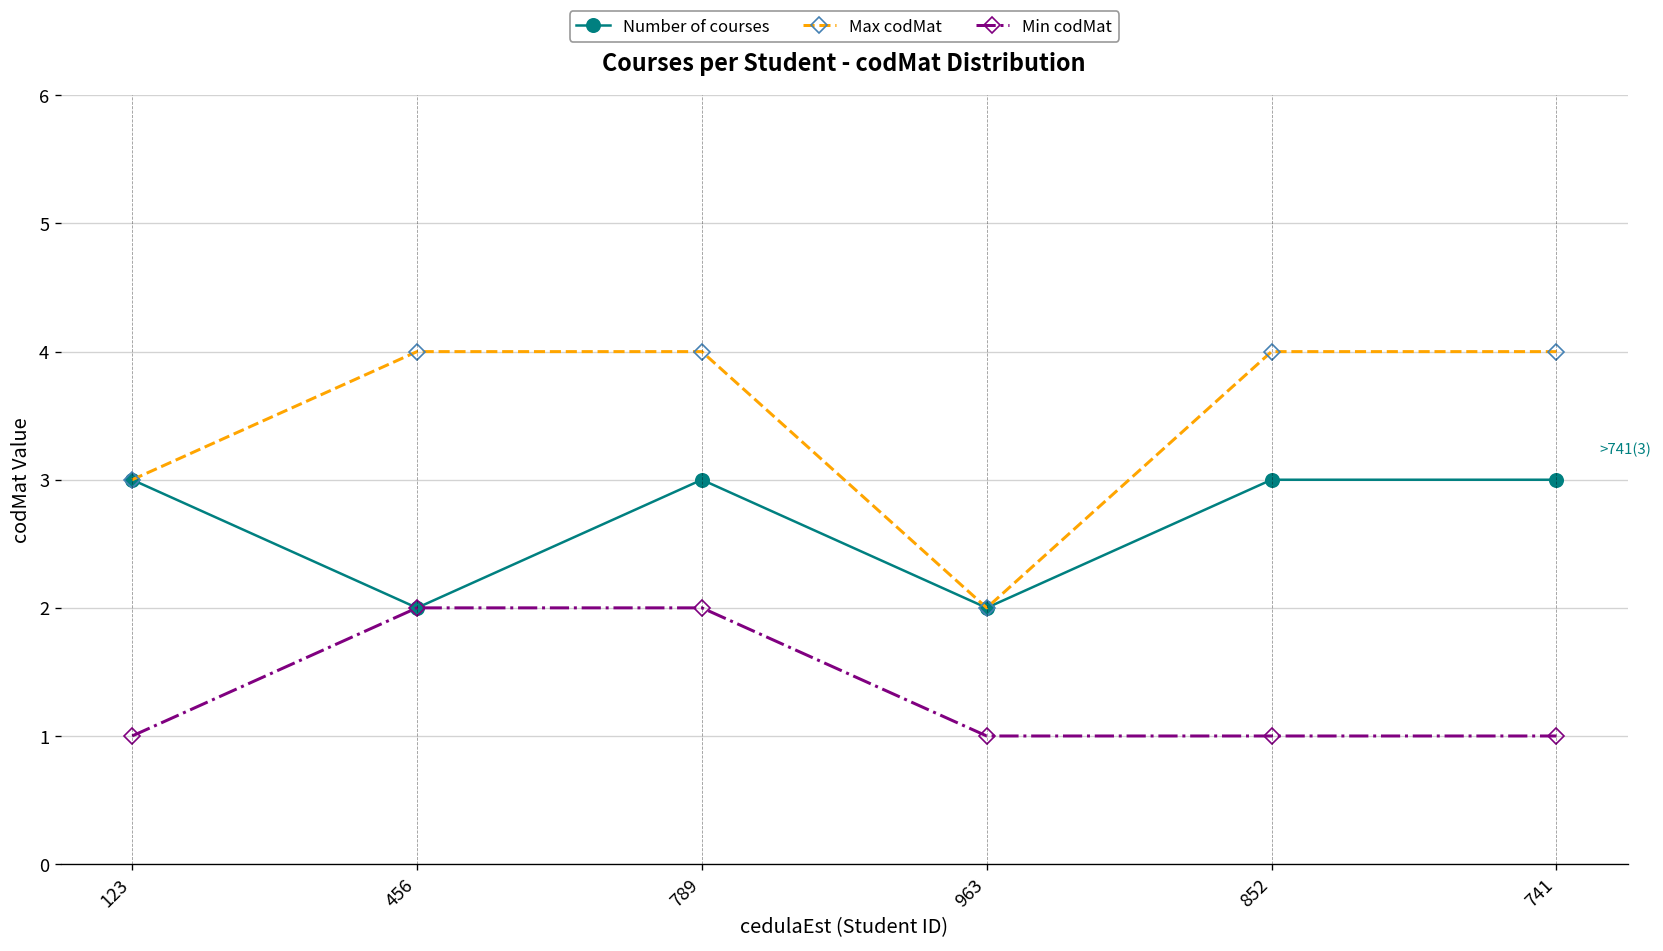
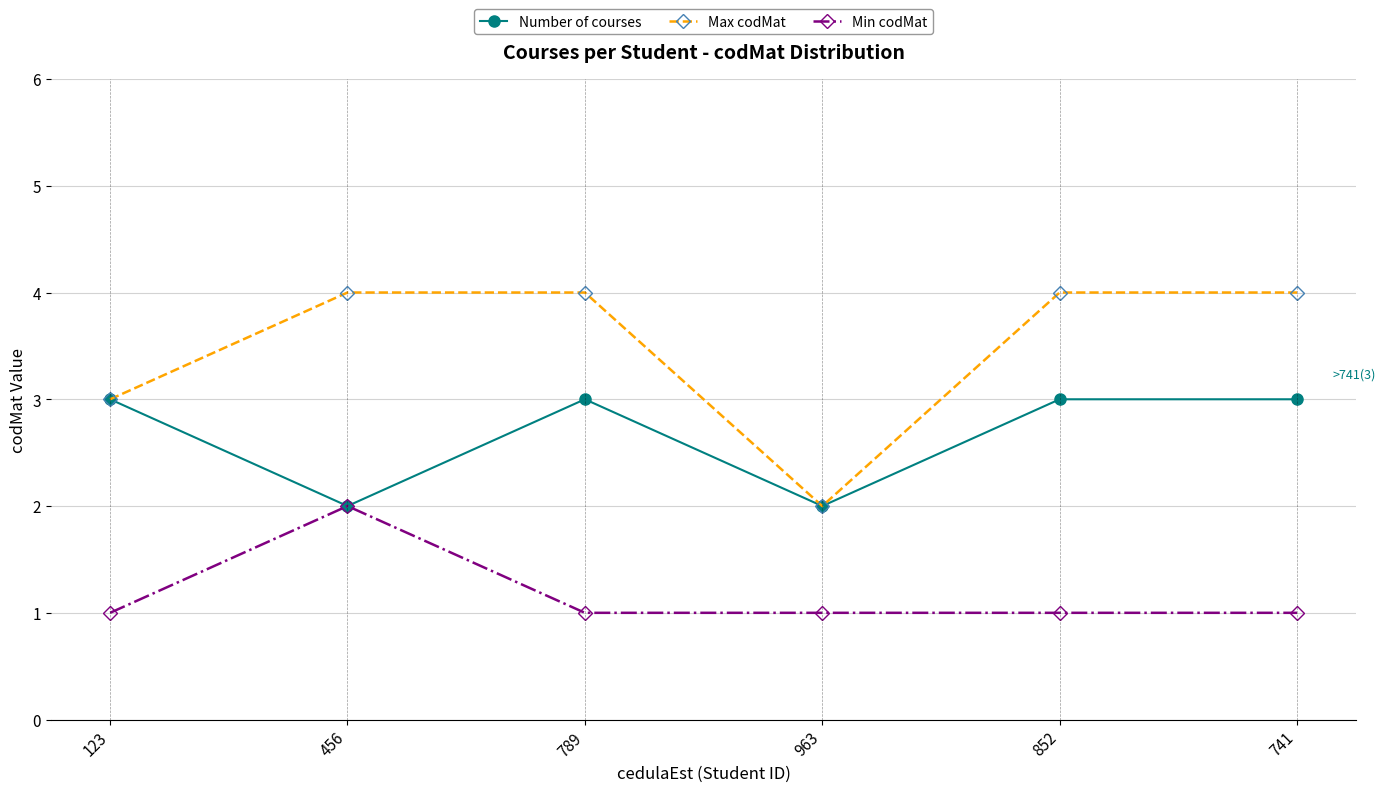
Min codMat, 789: 2 -> 1
